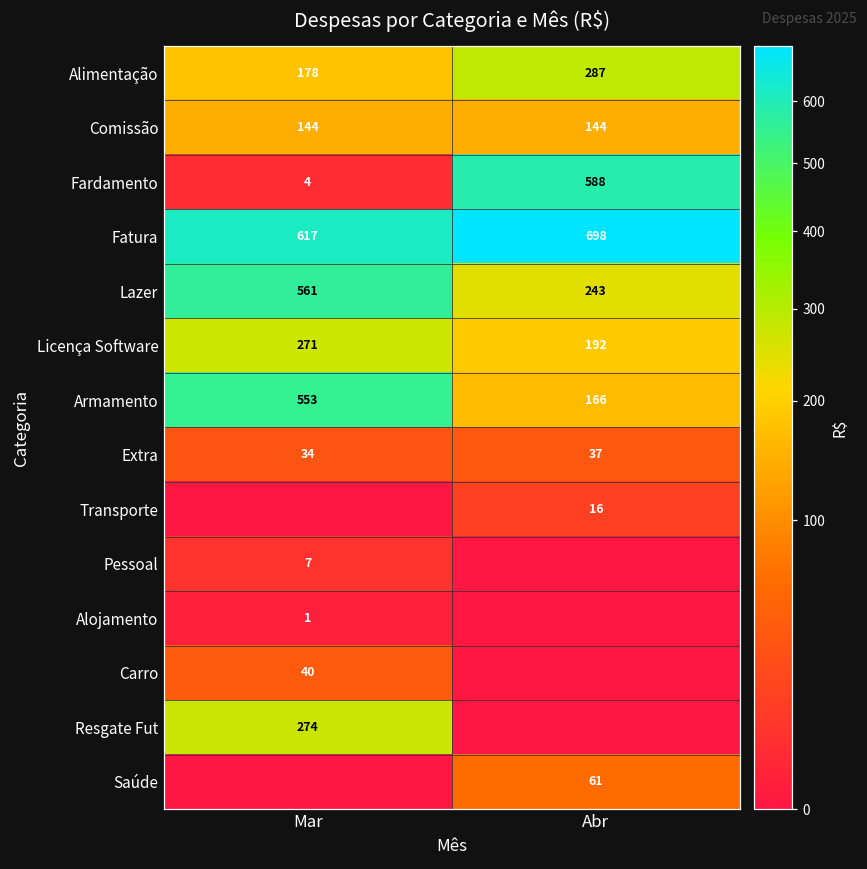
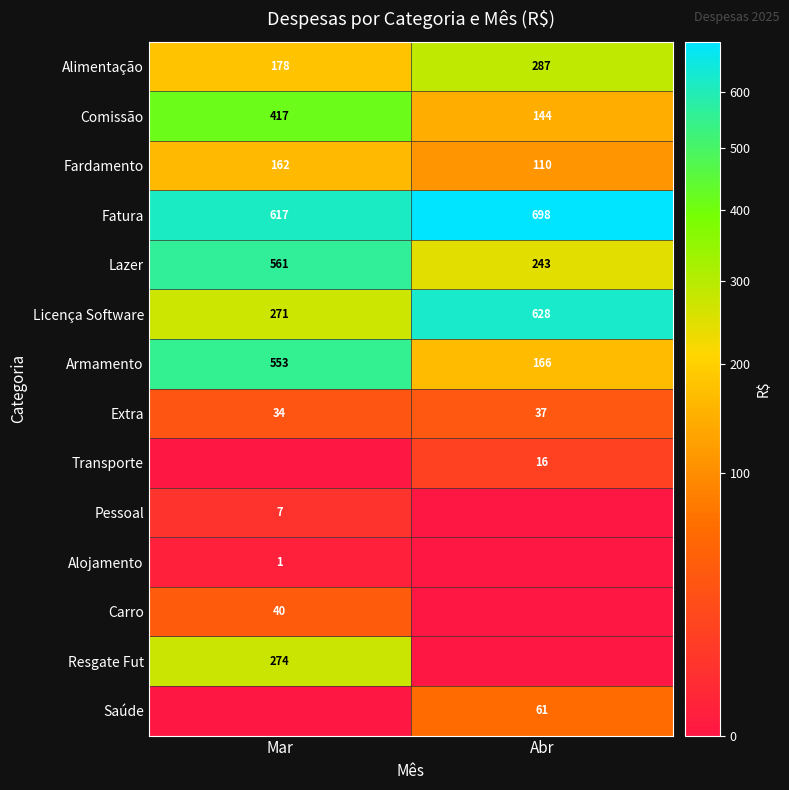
Comissão, Mar: 144 -> 417
Fardamento, Mar: 4 -> 162
Fardamento, Abr: 588 -> 110
Licença Software, Abr: 192 -> 628
